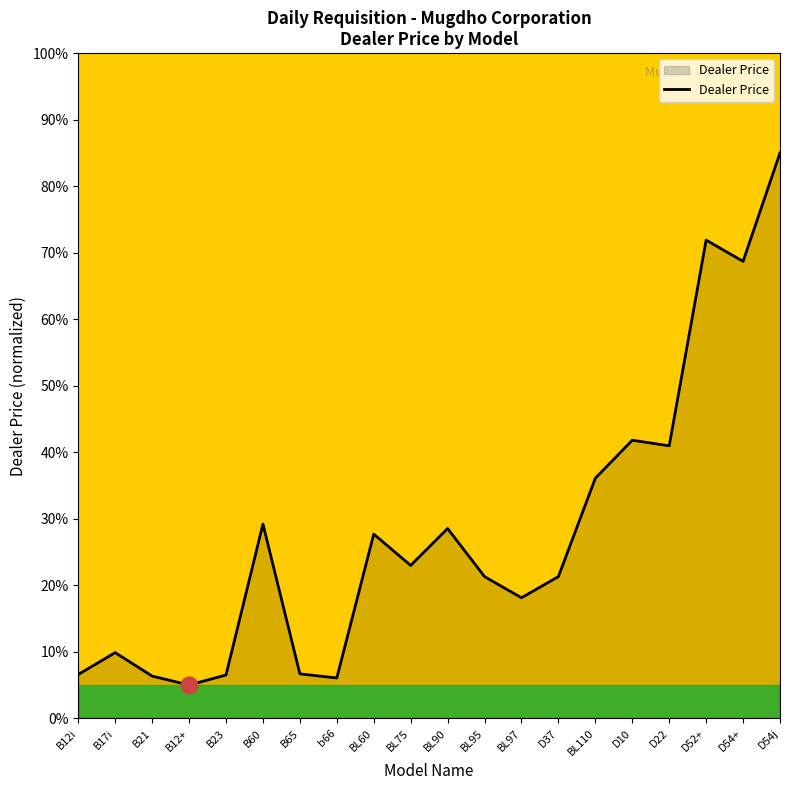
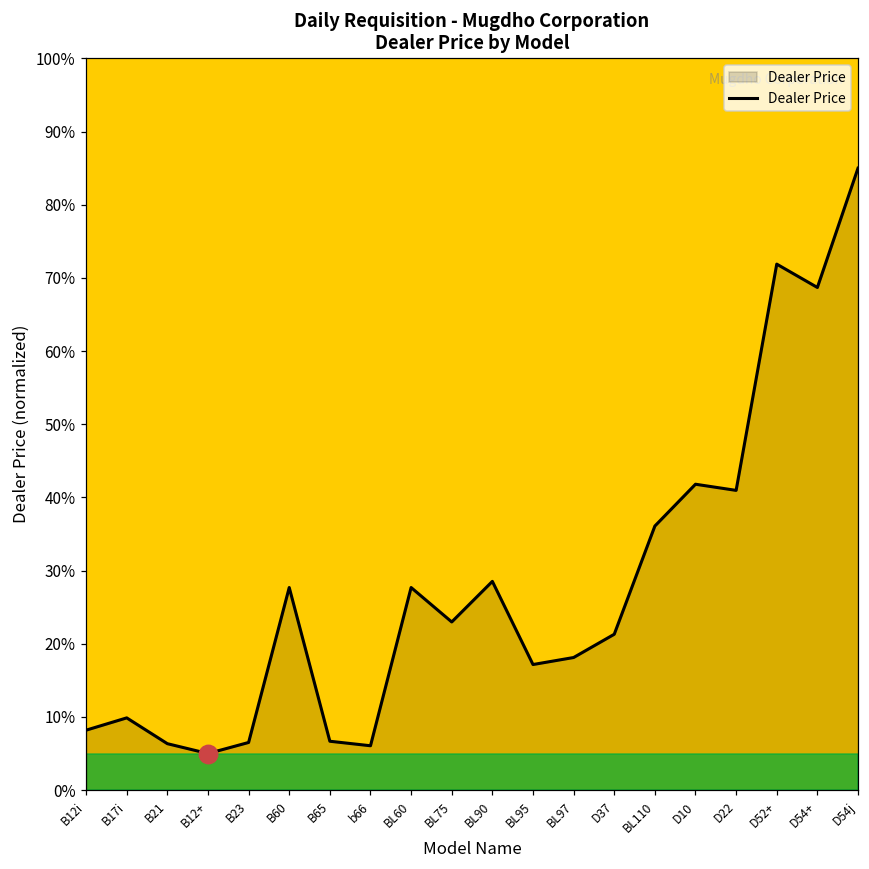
Dealer Price, B12i: 7% -> 8%
Dealer Price, B60: 29% -> 28%
Dealer Price, BL95: 21% -> 17%
